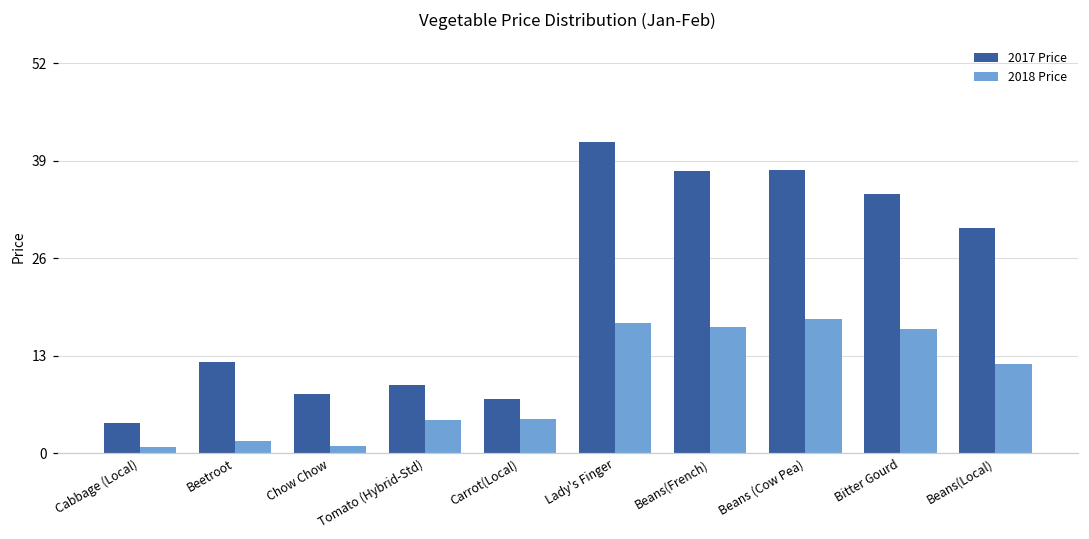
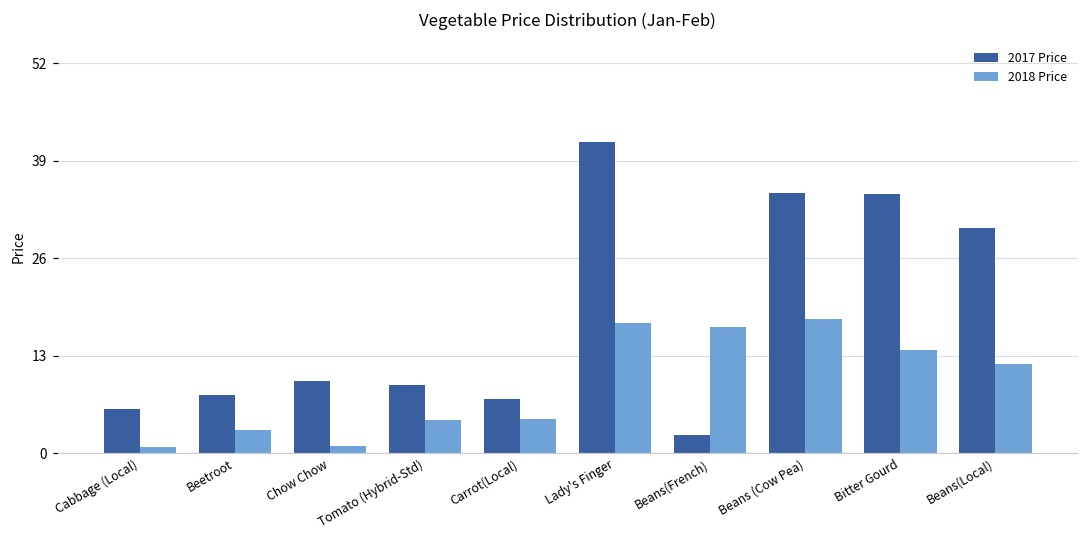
2017 Price, Cabbage (Local): 4 -> 6
2017 Price, Beetroot: 12 -> 8
2018 Price, Beetroot: 2 -> 3
2017 Price, Chow Chow: 8 -> 10
2017 Price, Beans(French): 38 -> 2
2017 Price, Beans (Cow Pea): 38 -> 35
2018 Price, Bitter Gourd: 17 -> 14
